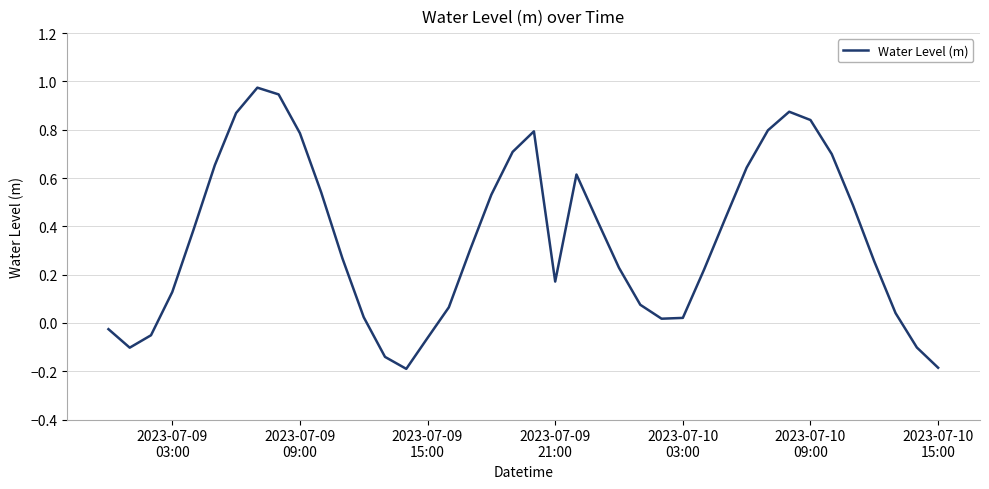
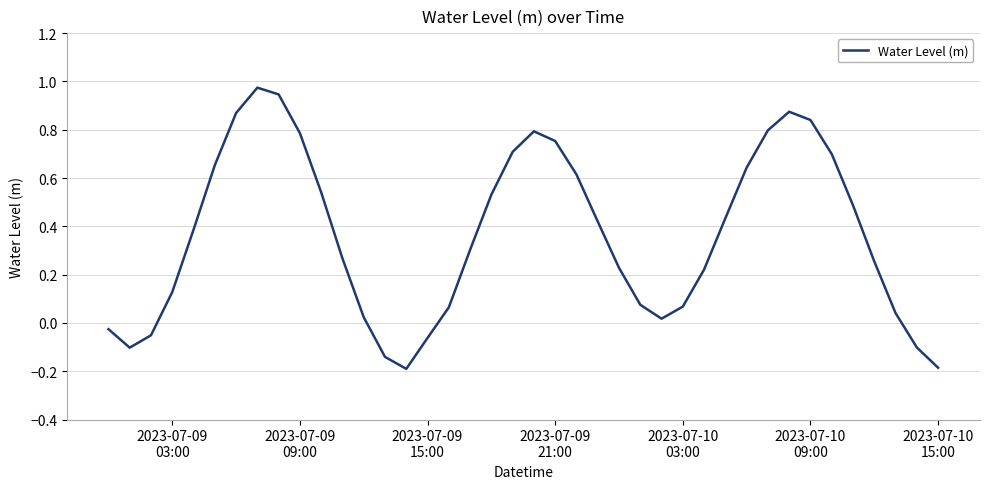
2023-07-09 21:00: 0.17 -> 0.75
2023-07-10 03:00: 0.02 -> 0.07
